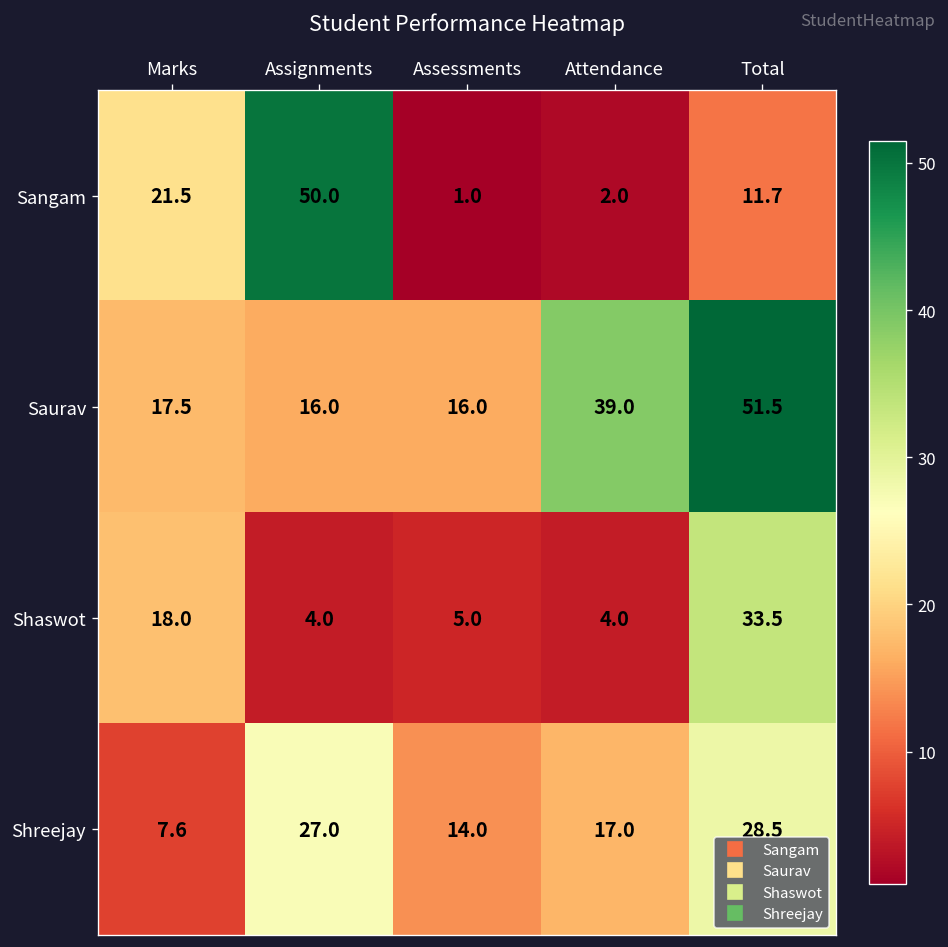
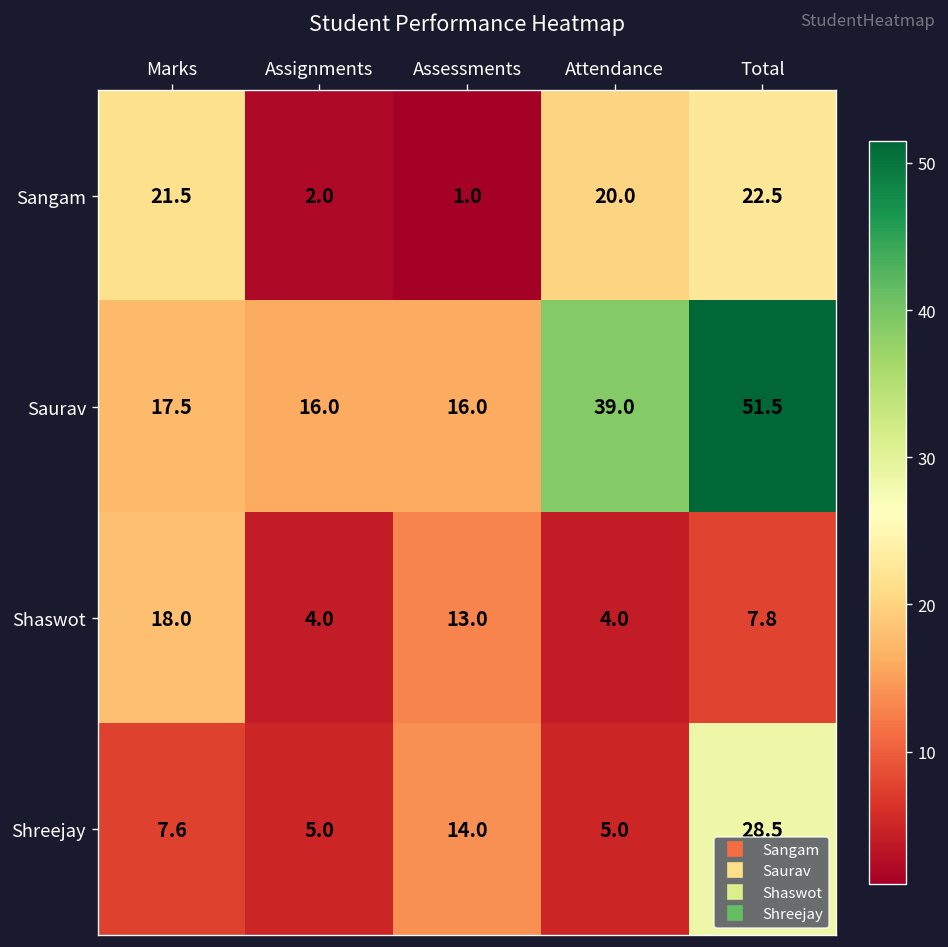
Sangam, Assignments: 50.0 -> 2.0
Sangam, Attendance: 2.0 -> 20.0
Sangam, Total: 11.7 -> 22.5
Shaswot, Assessments: 5.0 -> 13.0
Shaswot, Total: 33.5 -> 7.8
Shreejay, Assignments: 27.0 -> 5.0
Shreejay, Attendance: 17.0 -> 5.0
